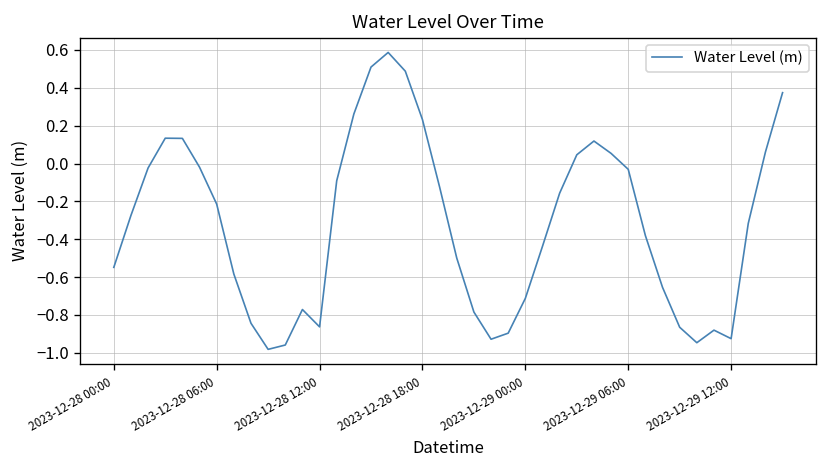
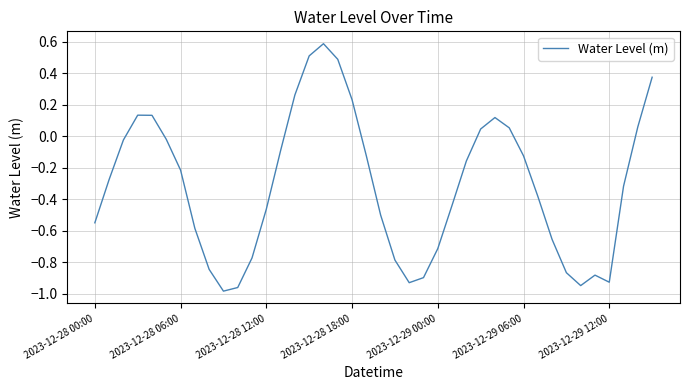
2023-12-28 12:00: -0.86 -> -0.46
2023-12-29 06:00: -0.03 -> -0.12
